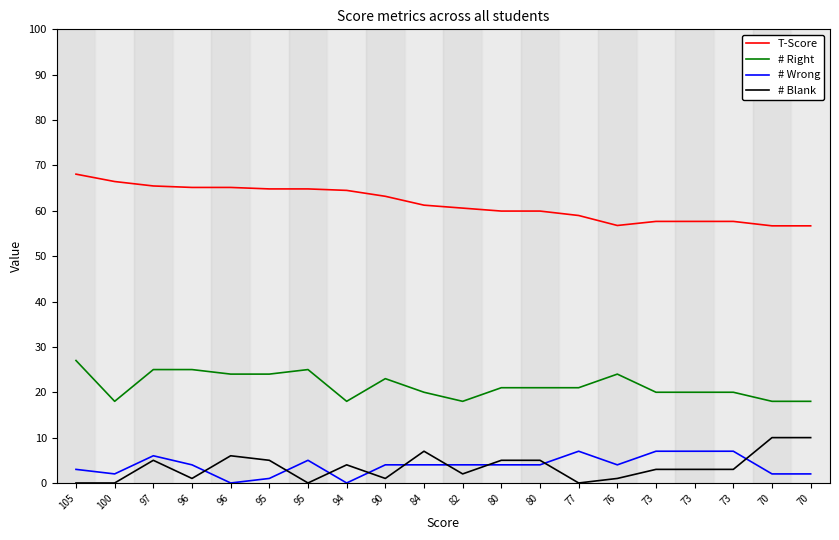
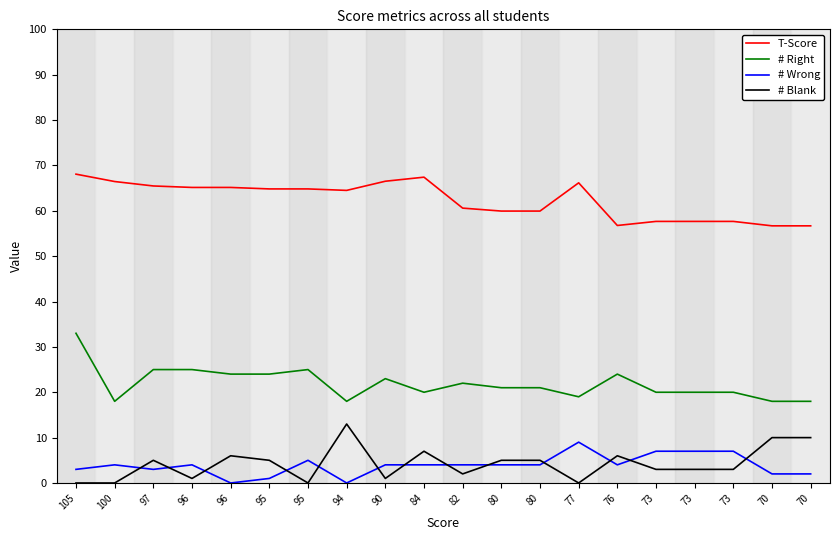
# Right, 105: 27 -> 33
# Wrong, 100: 2 -> 4
# Wrong, 97: 6 -> 3
# Blank, 94: 4 -> 13
T-Score, 90: 63 -> 67
T-Score, 84: 61 -> 67
# Right, 82: 18 -> 22
T-Score, 77: 59 -> 66
# Right, 77: 21 -> 19
# Wrong, 77: 7 -> 9
# Blank, 76: 1 -> 6
